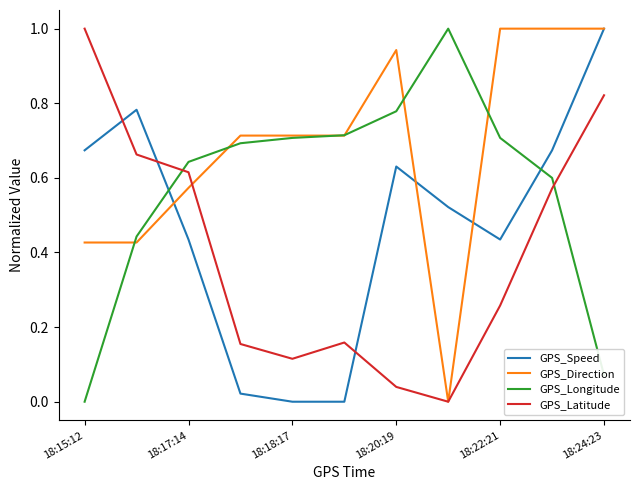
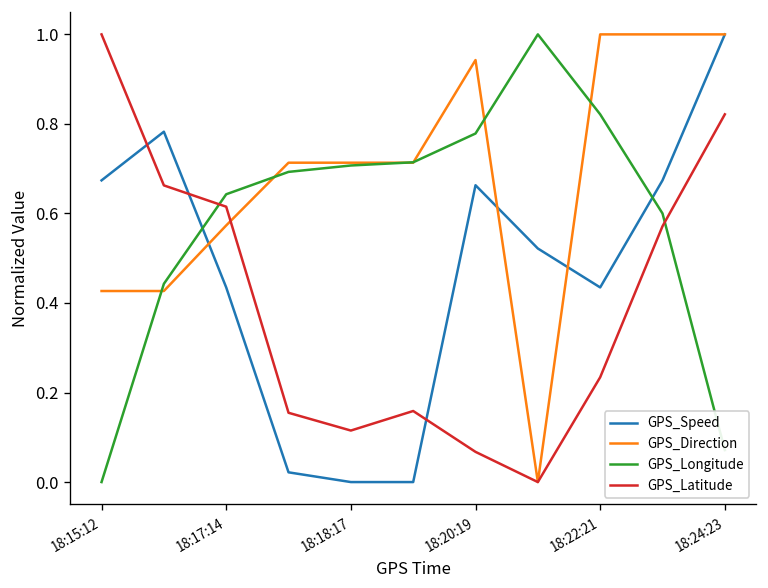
GPS_Speed, 18:20:19: 0.63 -> 0.66
GPS_Latitude, 18:20:19: 0.04 -> 0.07
GPS_Longitude, 18:22:21: 0.71 -> 0.82
GPS_Latitude, 18:22:21: 0.26 -> 0.23
